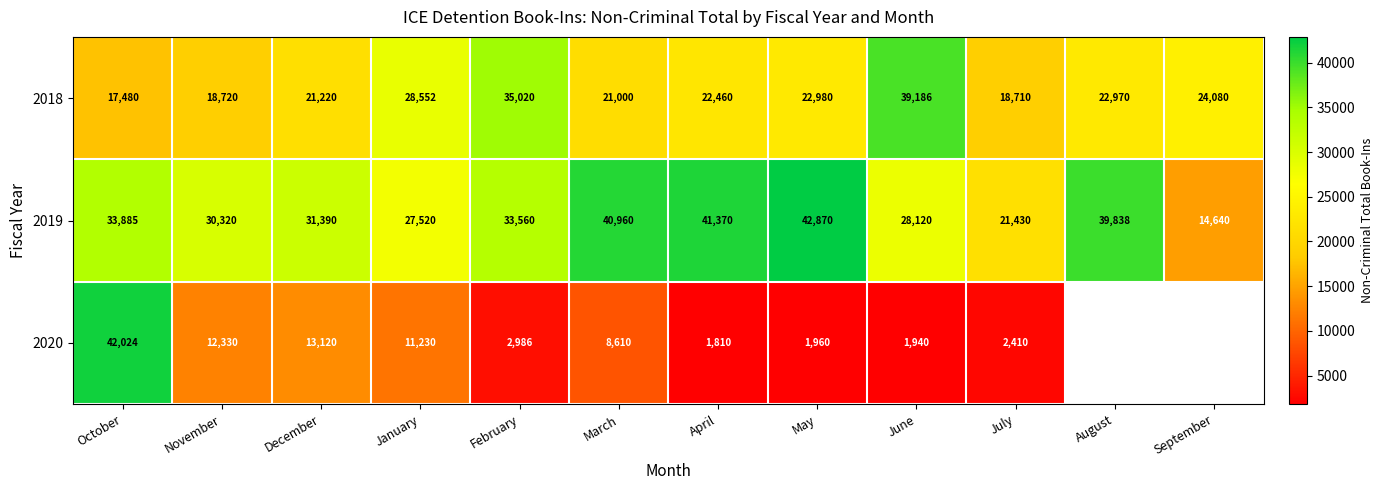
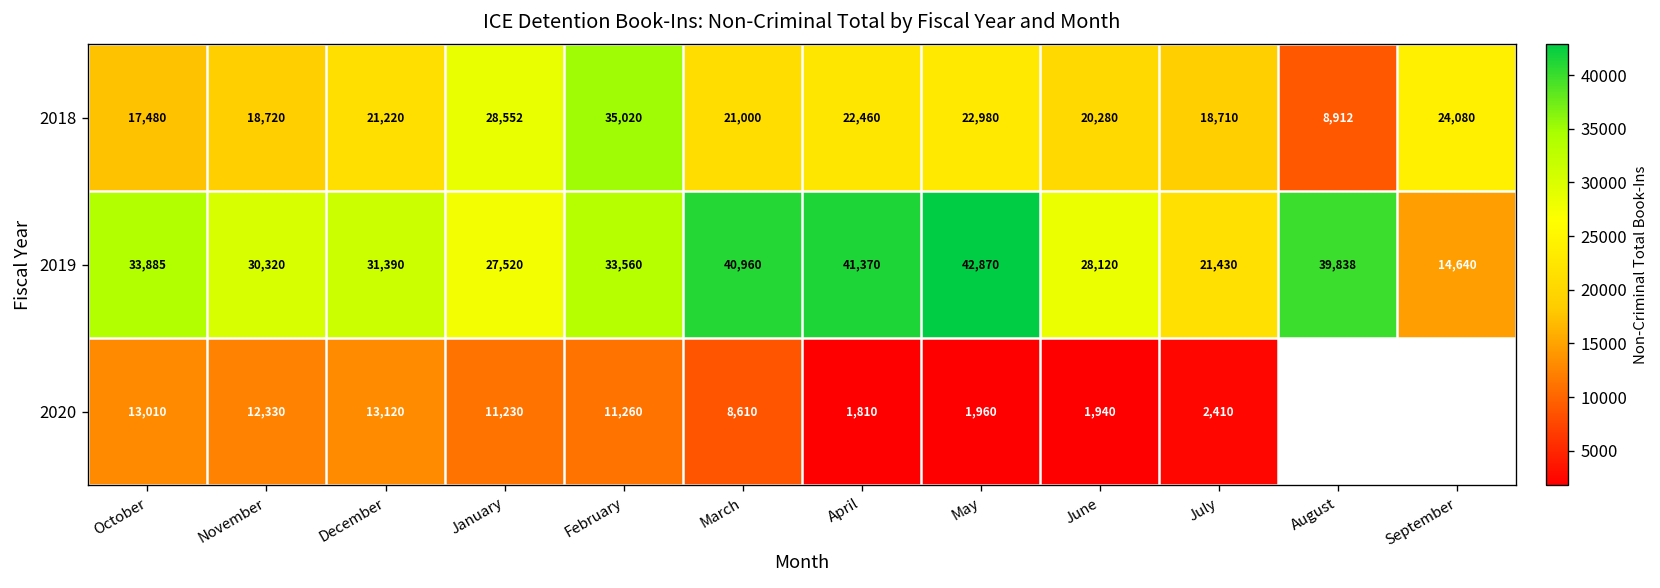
2018, June: 39,186 -> 20,280
2018, August: 22,970 -> 8,912
2020, October: 42,024 -> 13,010
2020, February: 2,986 -> 11,260
